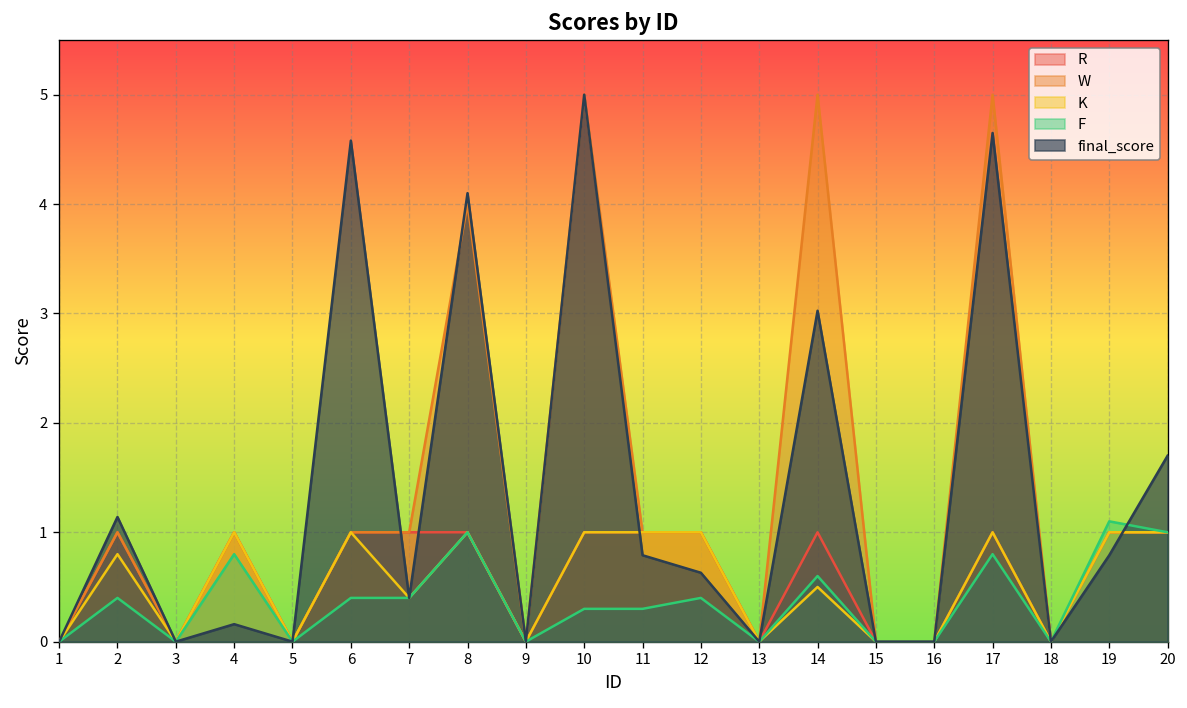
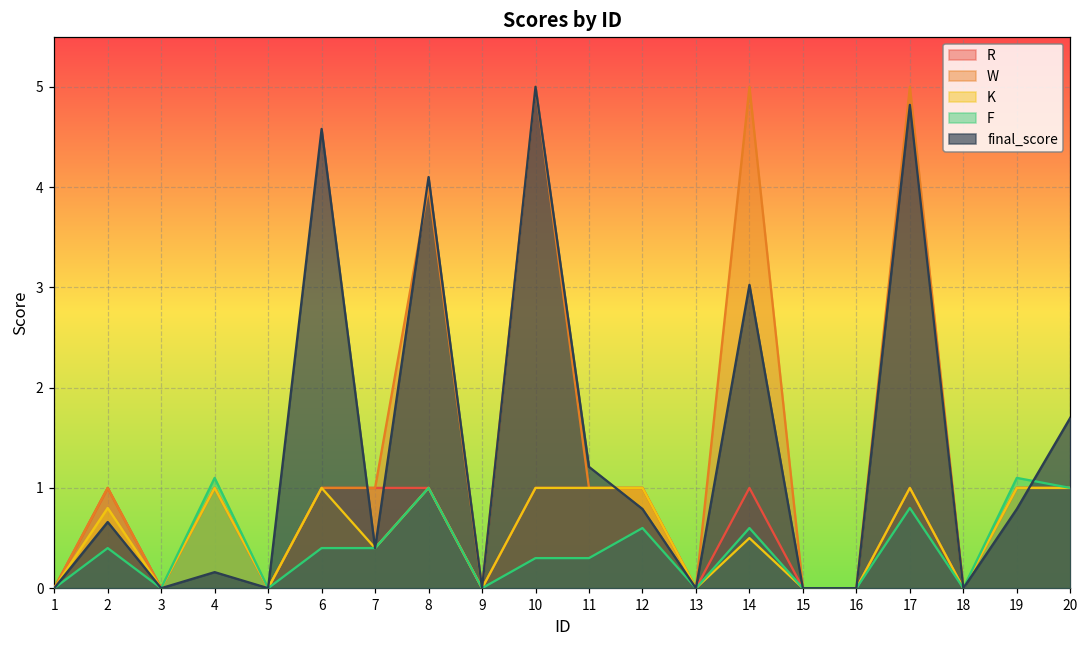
final_score, 2: 1.1 -> 0.7
F, 4: 0.8 -> 1.1
final_score, 11: 0.8 -> 1.2
F, 12: 0.4 -> 0.6
final_score, 12: 0.6 -> 0.8
final_score, 17: 4.7 -> 4.8
